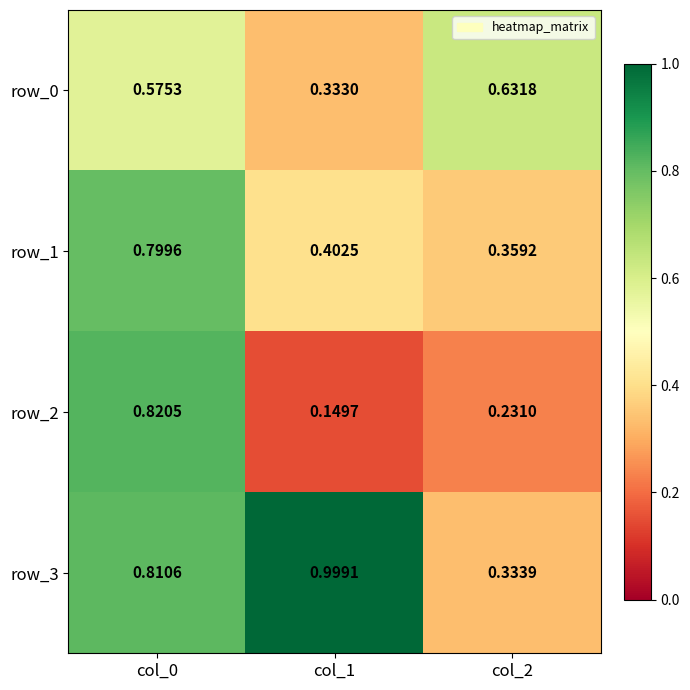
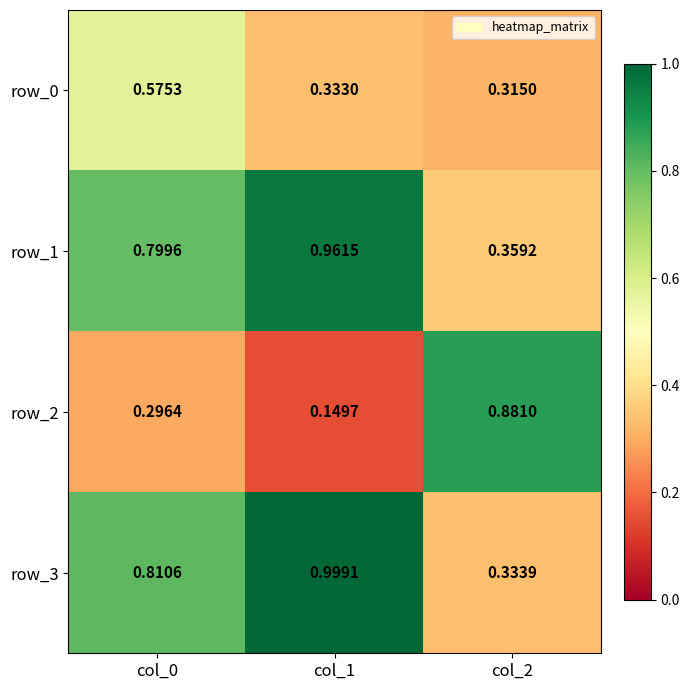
row_0, col_2: 0.6318 -> 0.3150
row_1, col_1: 0.4025 -> 0.9615
row_2, col_0: 0.8205 -> 0.2964
row_2, col_2: 0.2310 -> 0.8810
